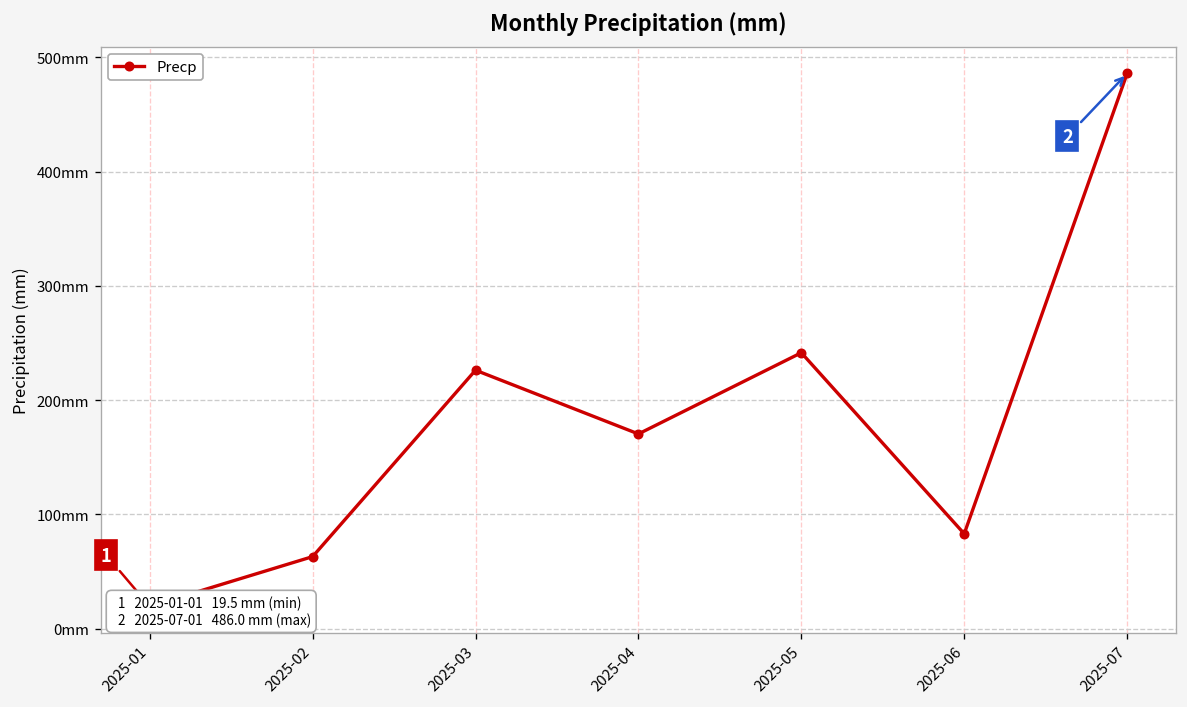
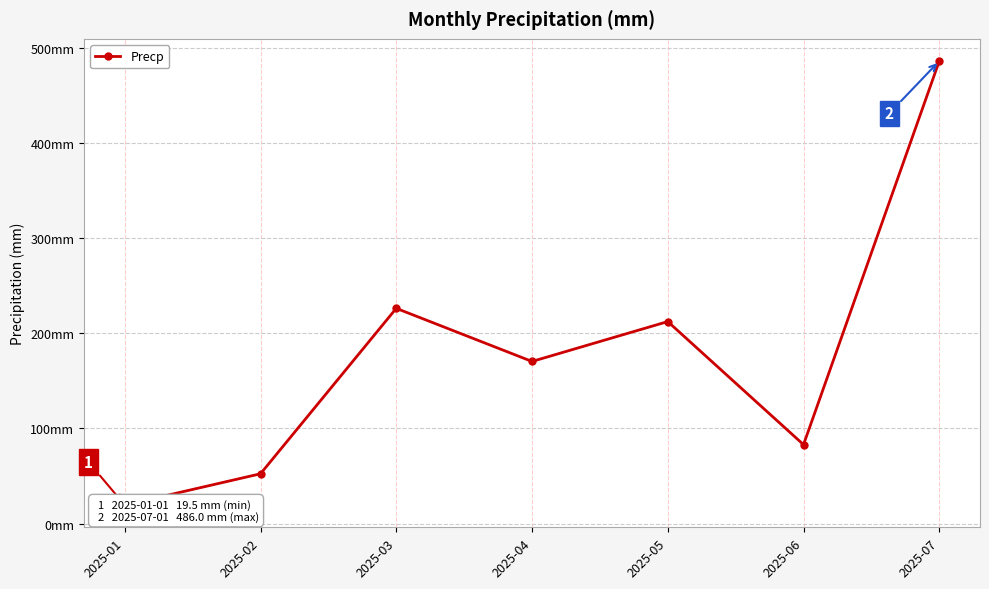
2025-02: 60mm -> 50mm
2025-05: 240mm -> 210mm
